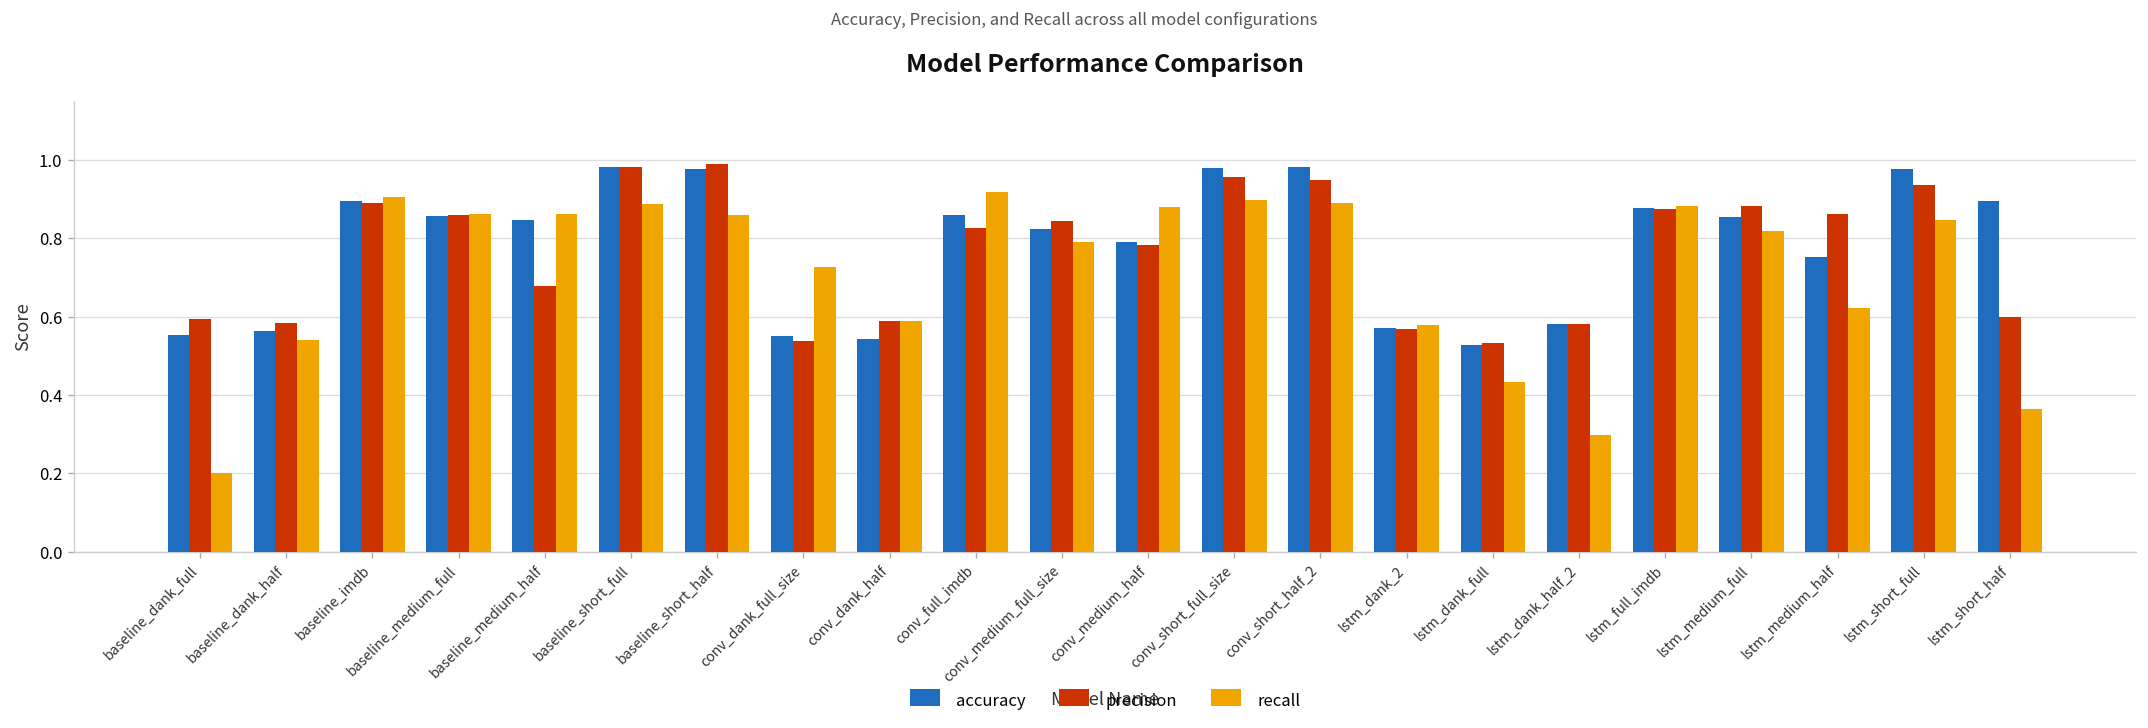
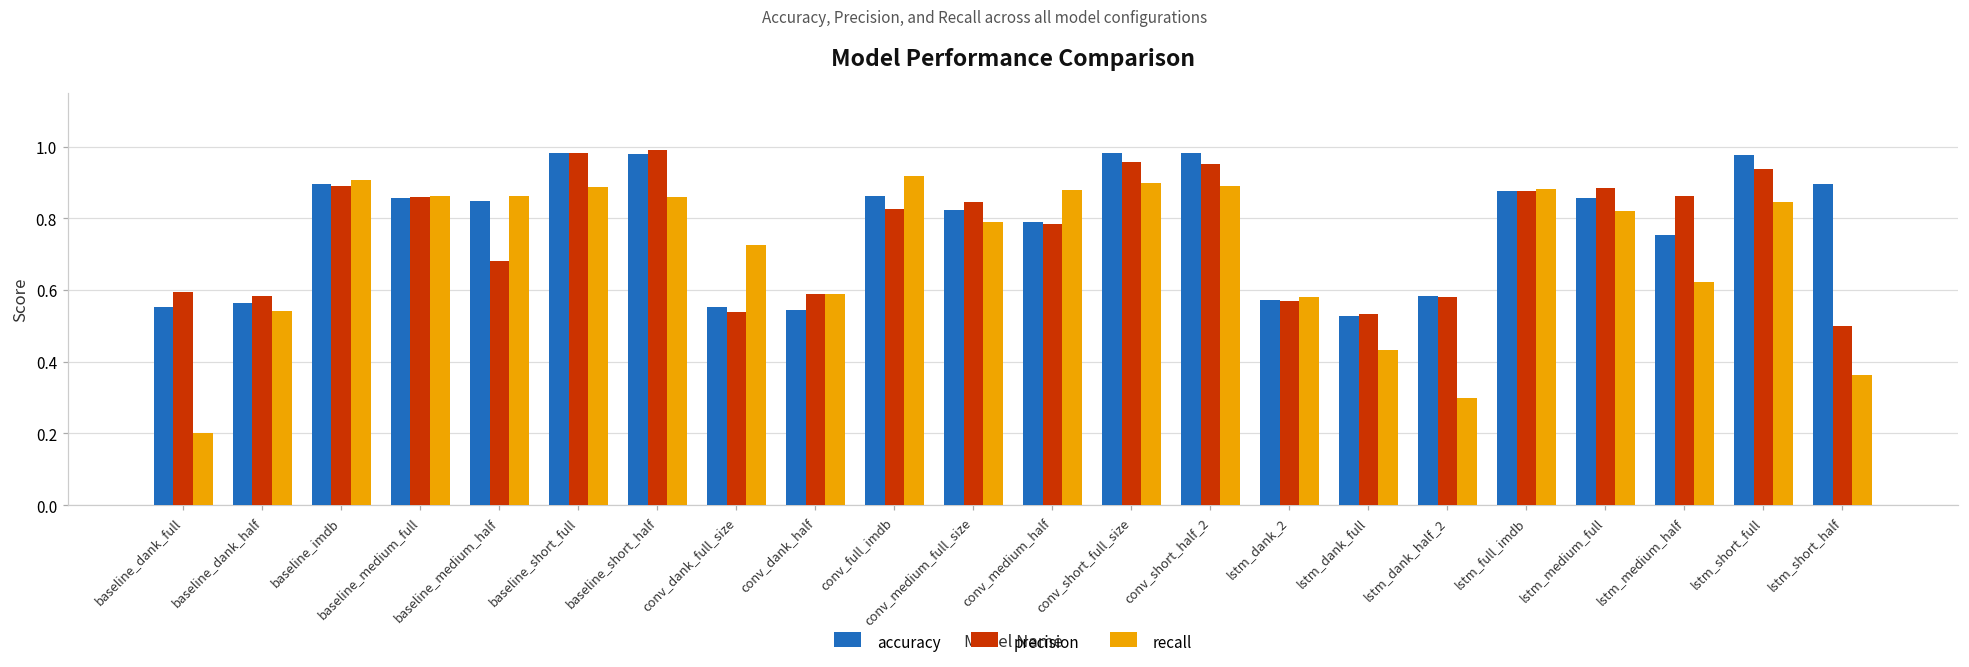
precision, lstm_short_half: 0.6 -> 0.5
